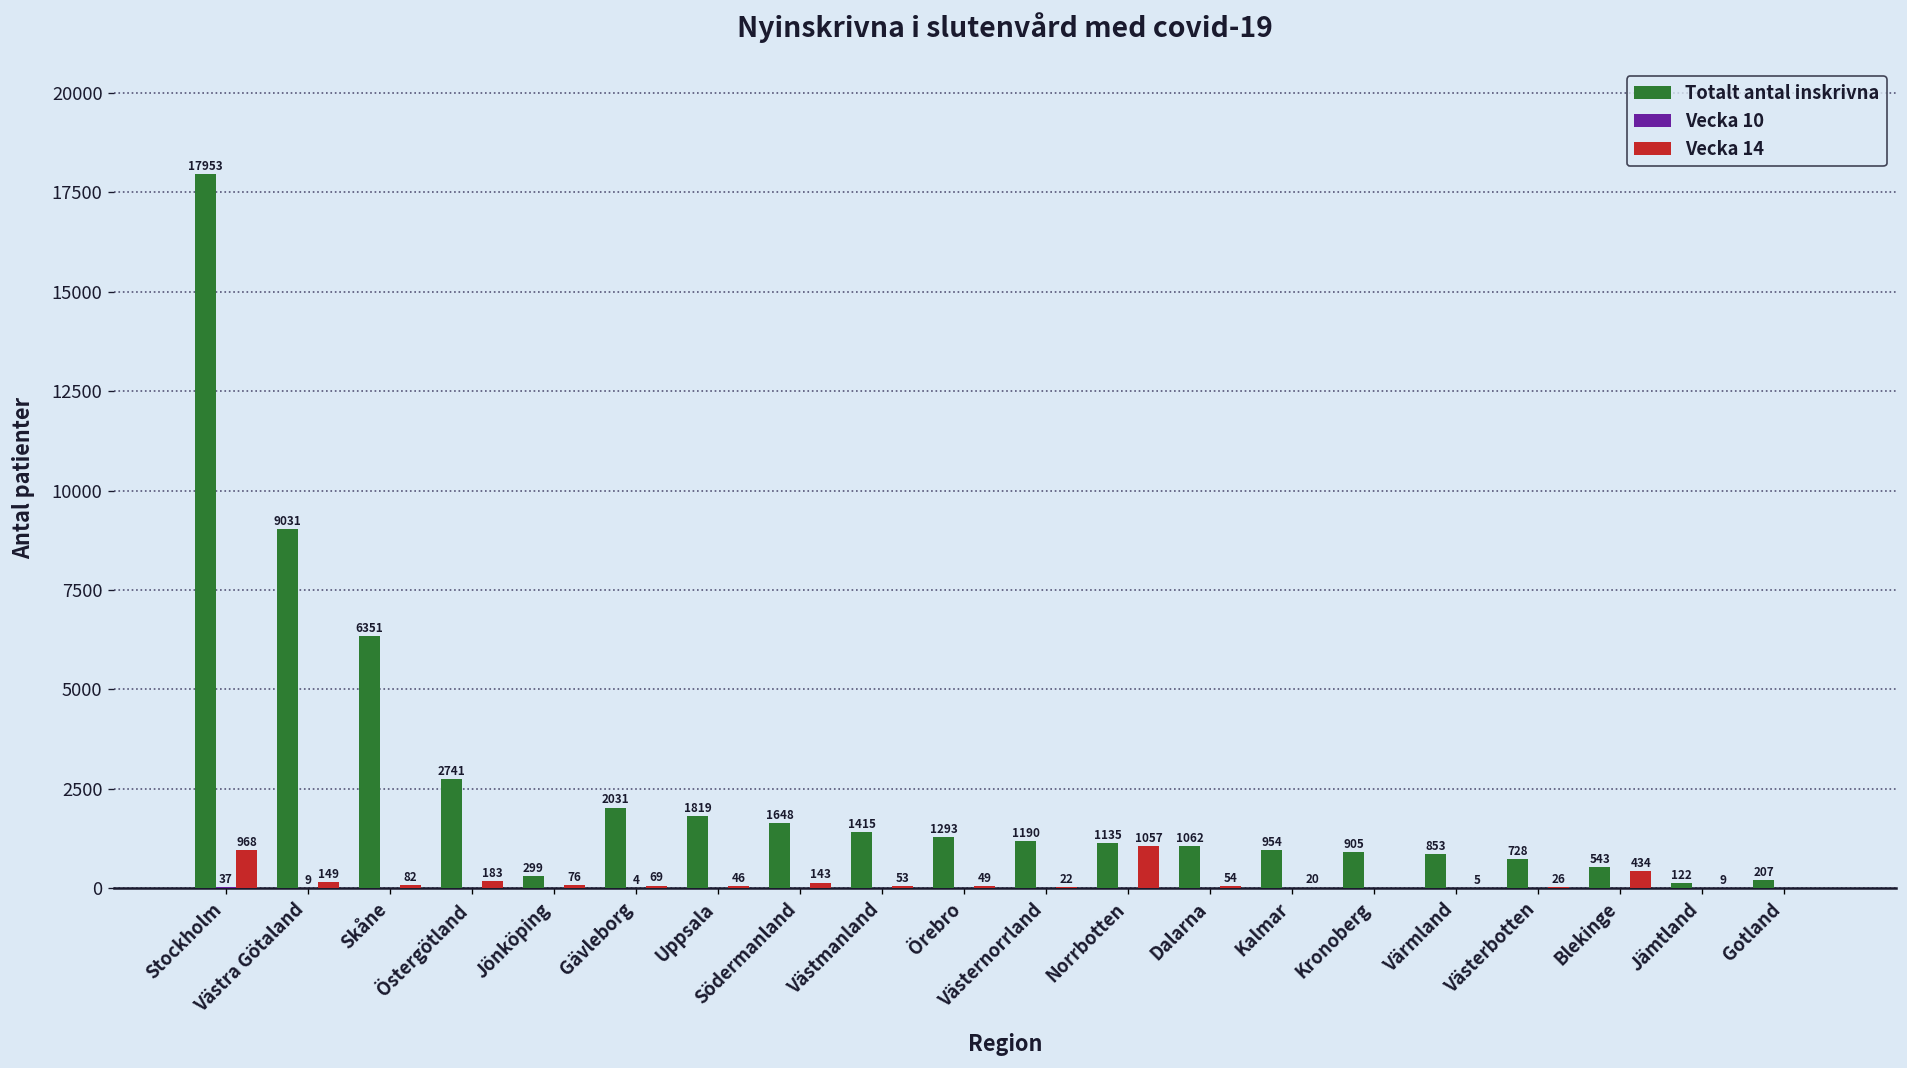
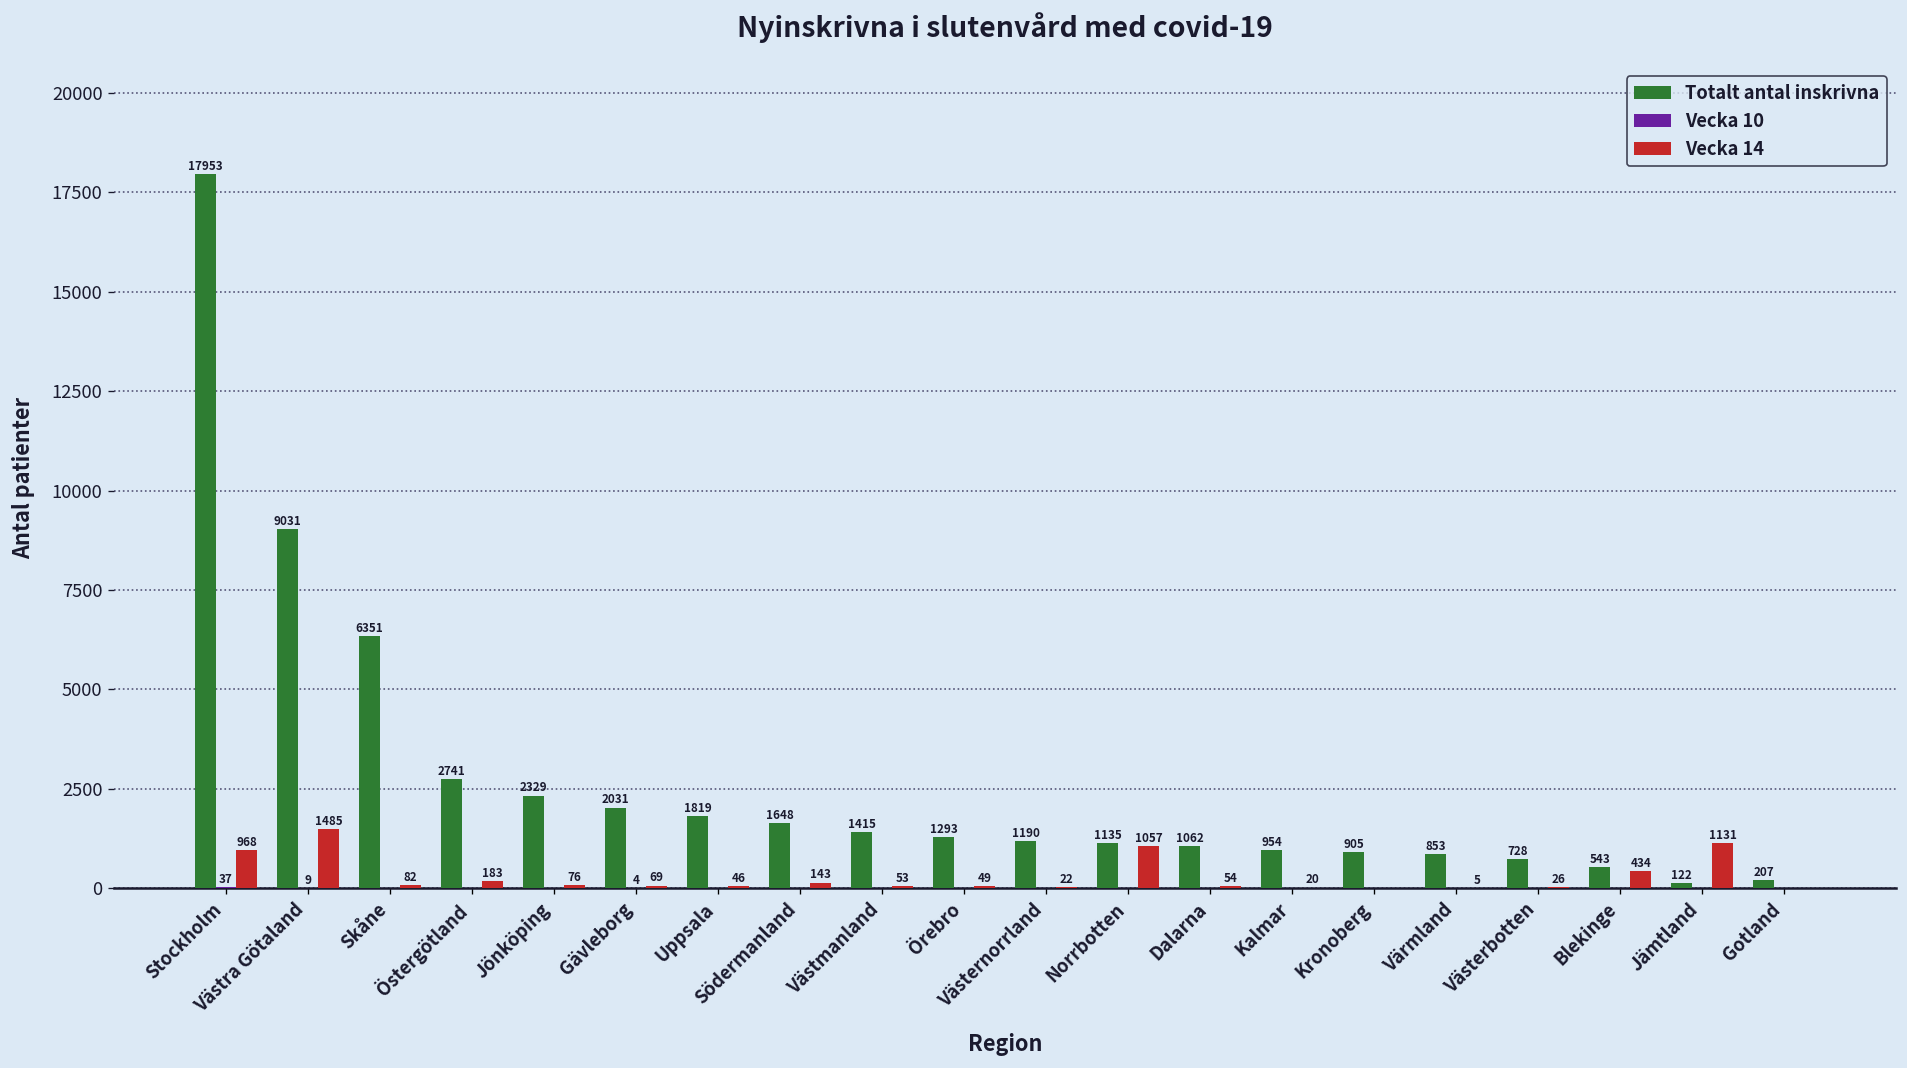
Vecka 14, Västra Götaland: 149 -> 1485
Totalt antal inskrivna, Jönköping: 299 -> 2329
Vecka 14, Jämtland: 9 -> 1131
